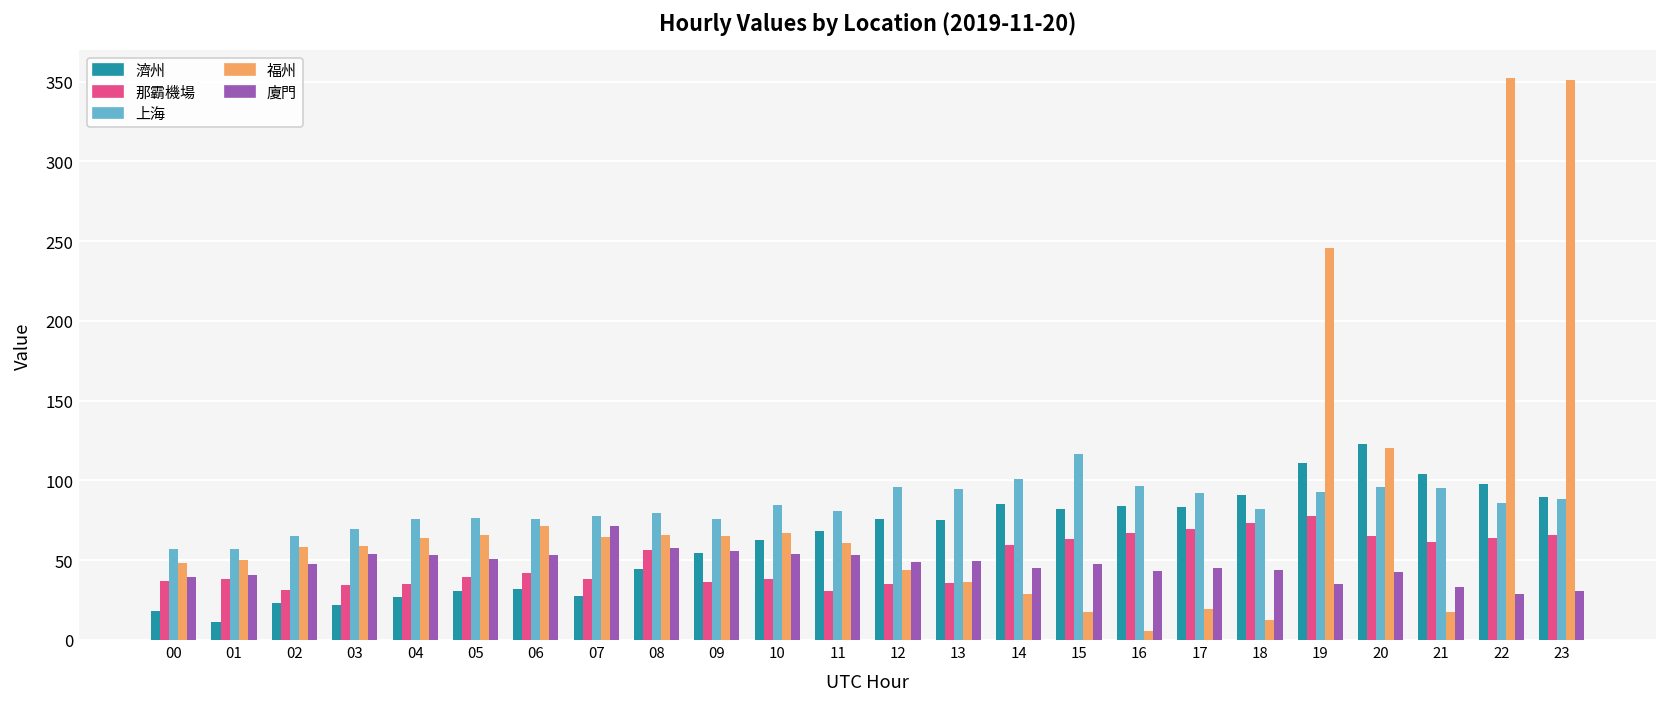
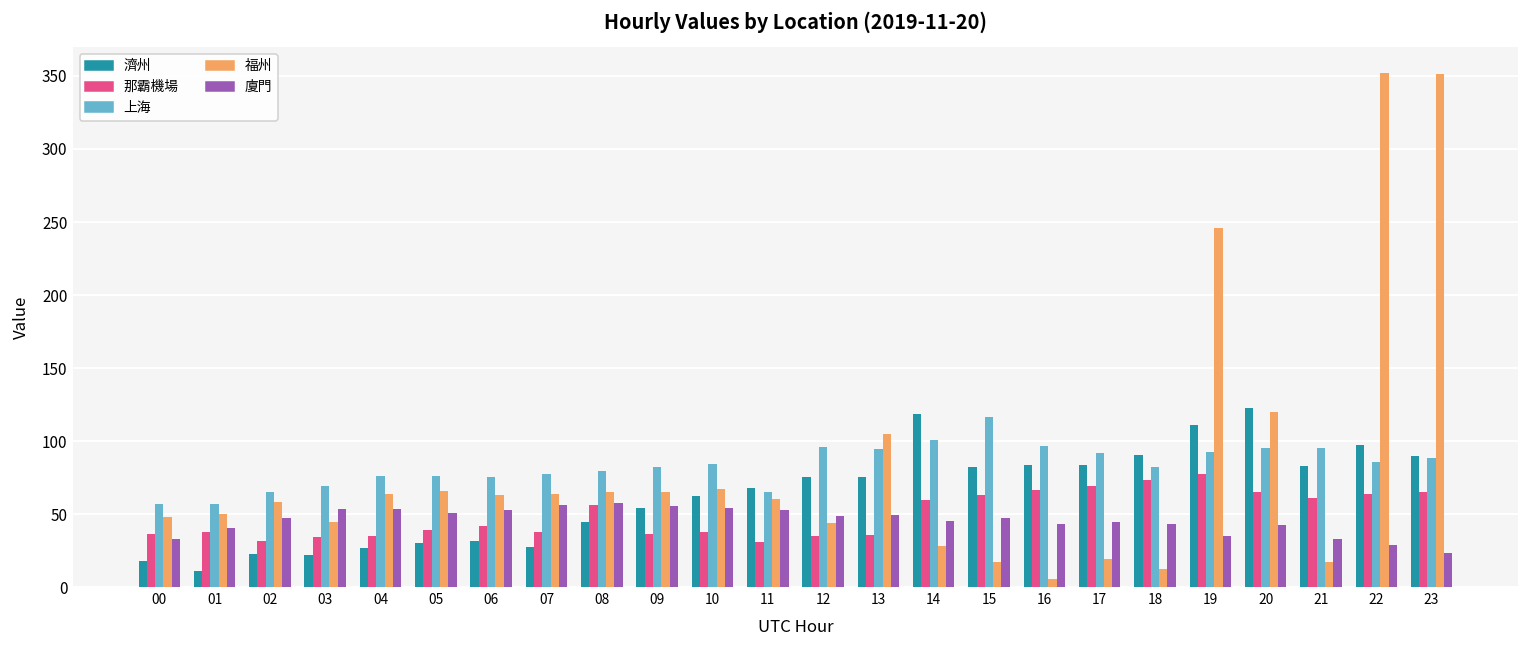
廈門, 00: 39 -> 33
福州, 03: 59 -> 45
福州, 06: 71 -> 63
廈門, 07: 71 -> 56
上海, 09: 76 -> 83
上海, 11: 81 -> 65
福州, 13: 36 -> 105
濟州, 14: 85 -> 119
濟州, 21: 104 -> 83
廈門, 23: 31 -> 24
